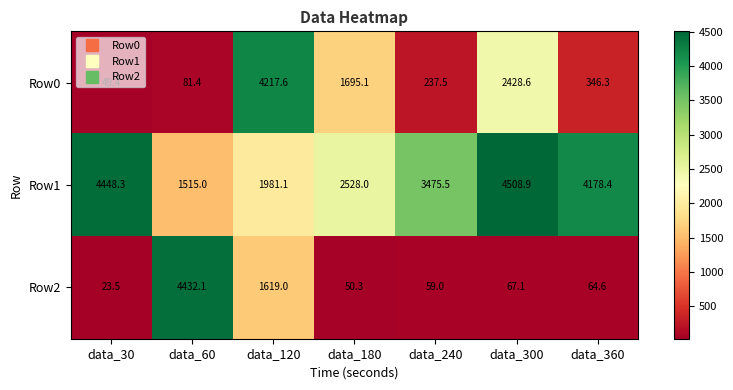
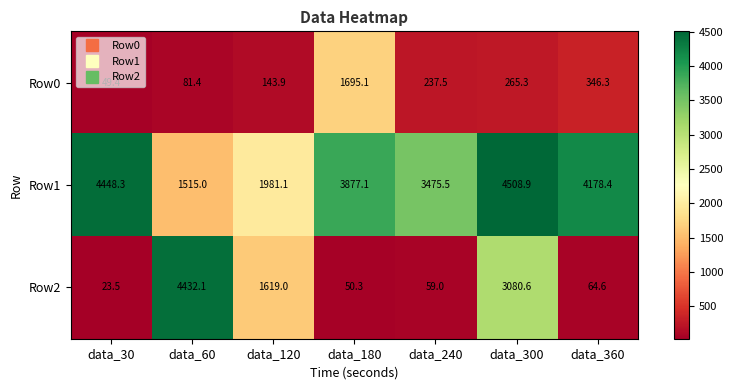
Row0, data_120: 4217.6 -> 143.9
Row0, data_300: 2428.6 -> 265.3
Row1, data_180: 2528.0 -> 3877.1
Row2, data_300: 67.1 -> 3080.6
